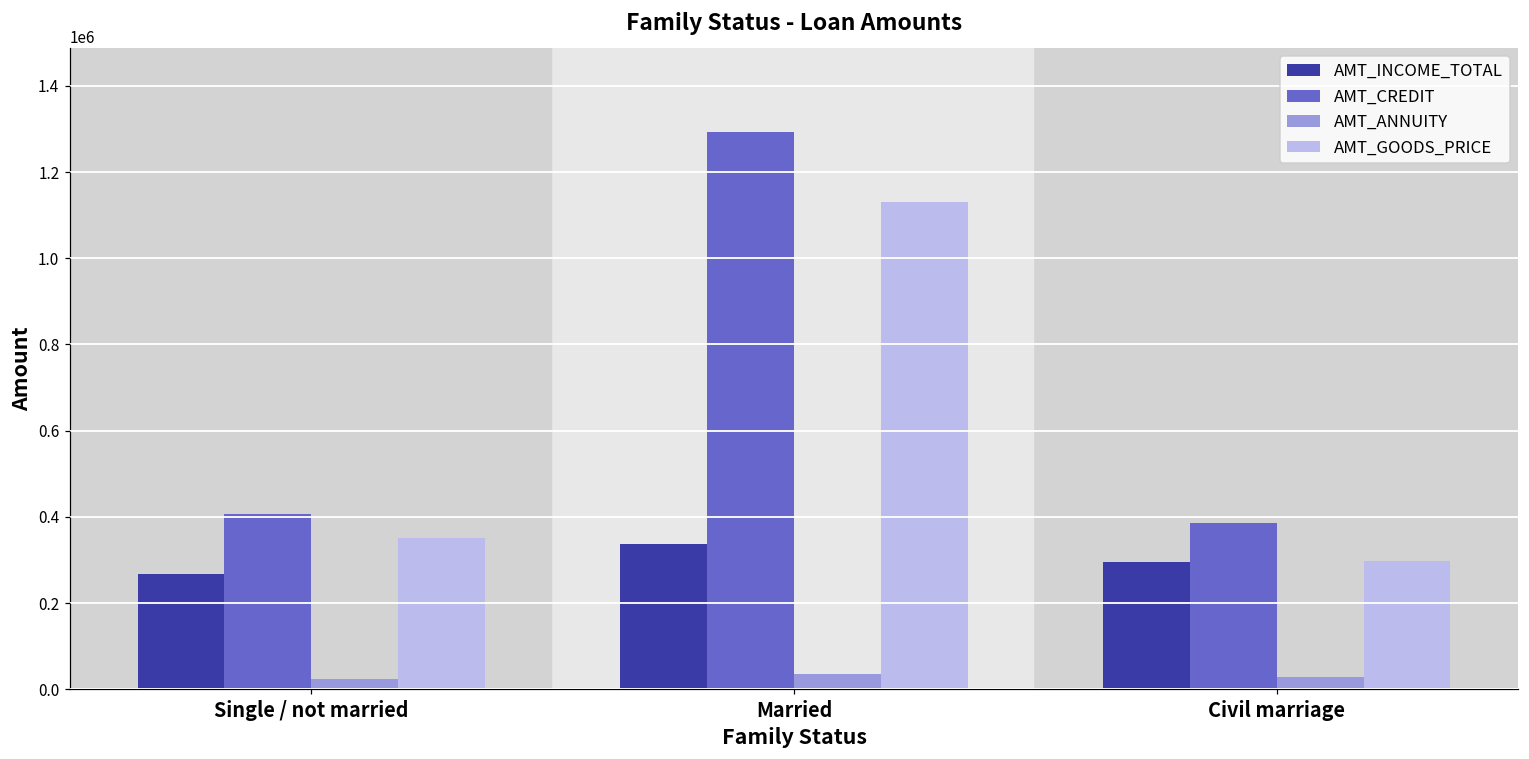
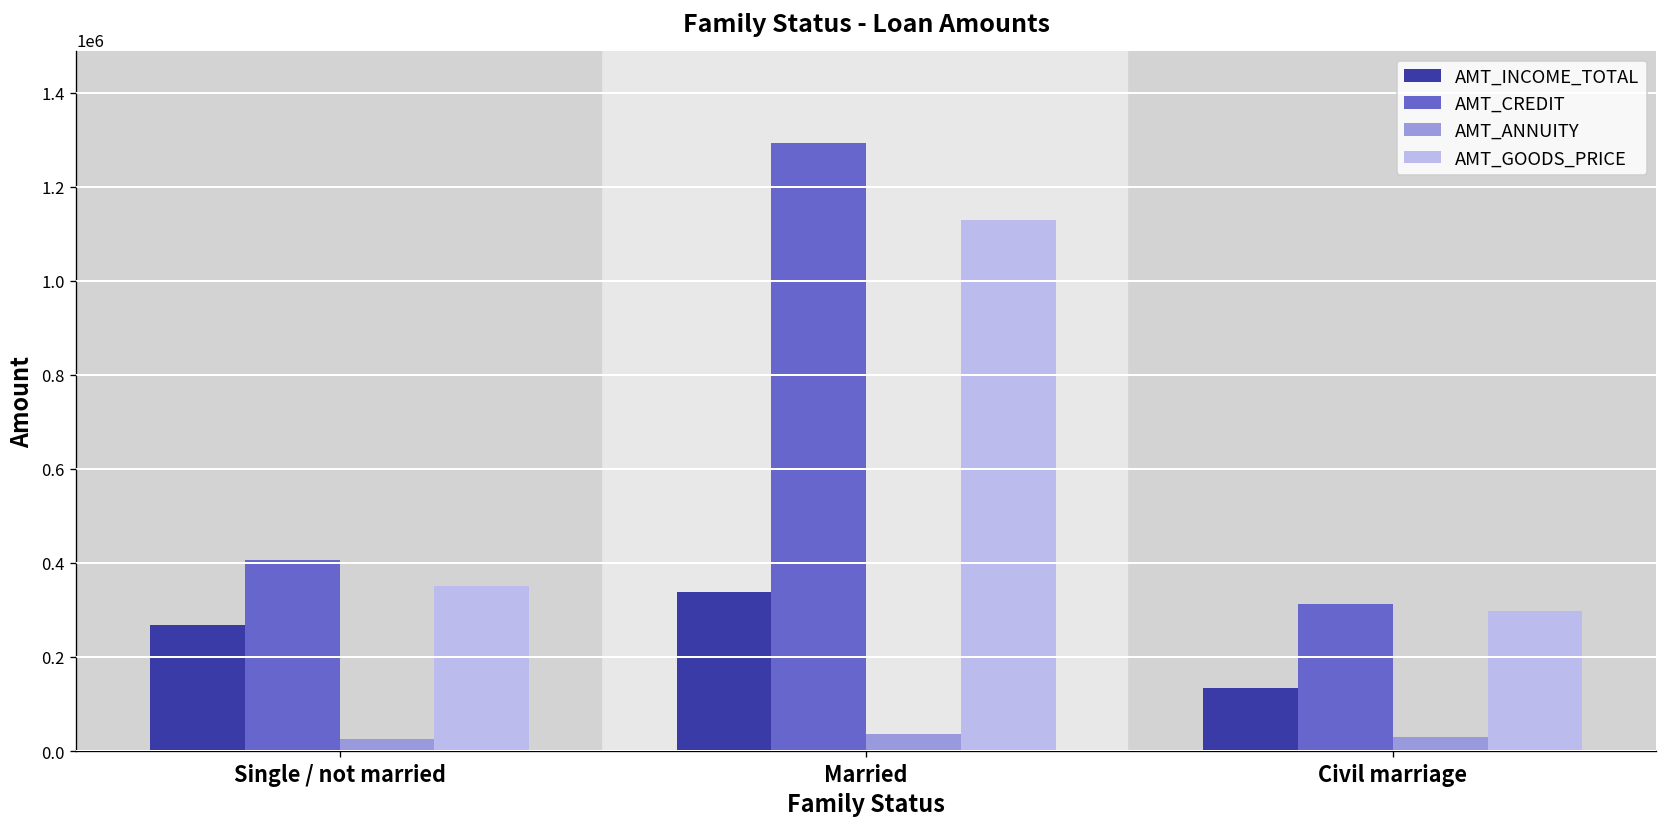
AMT_INCOME_TOTAL, Civil marriage: 300000 -> 140000
AMT_CREDIT, Civil marriage: 390000 -> 310000
